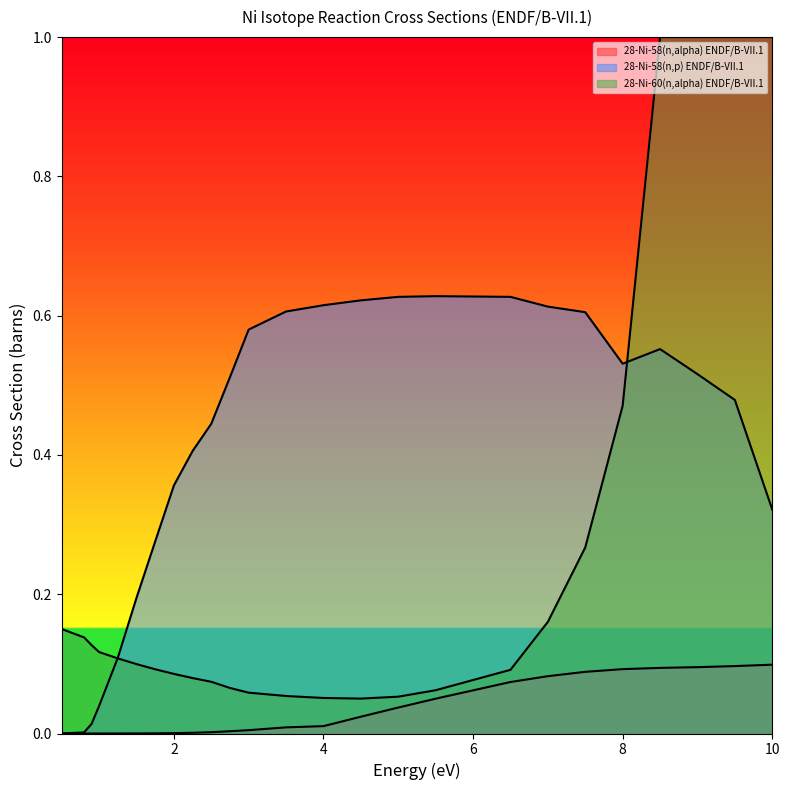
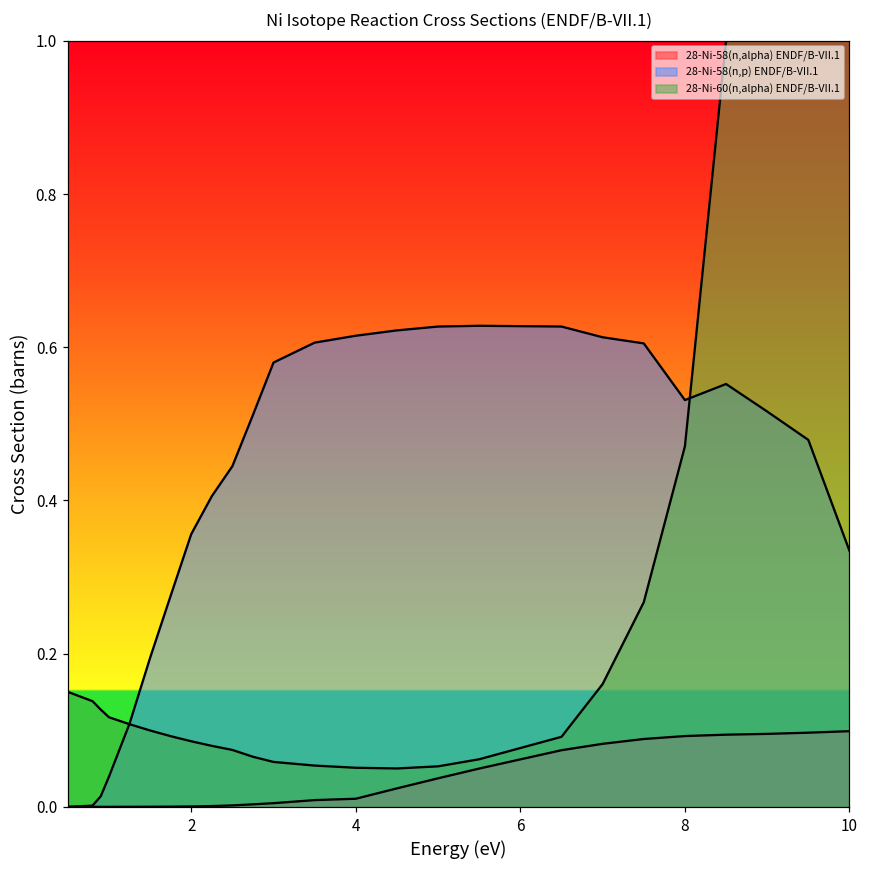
28-Ni-58(n,p) ENDF/B-VII.1, 10: 0.32 -> 0.33
